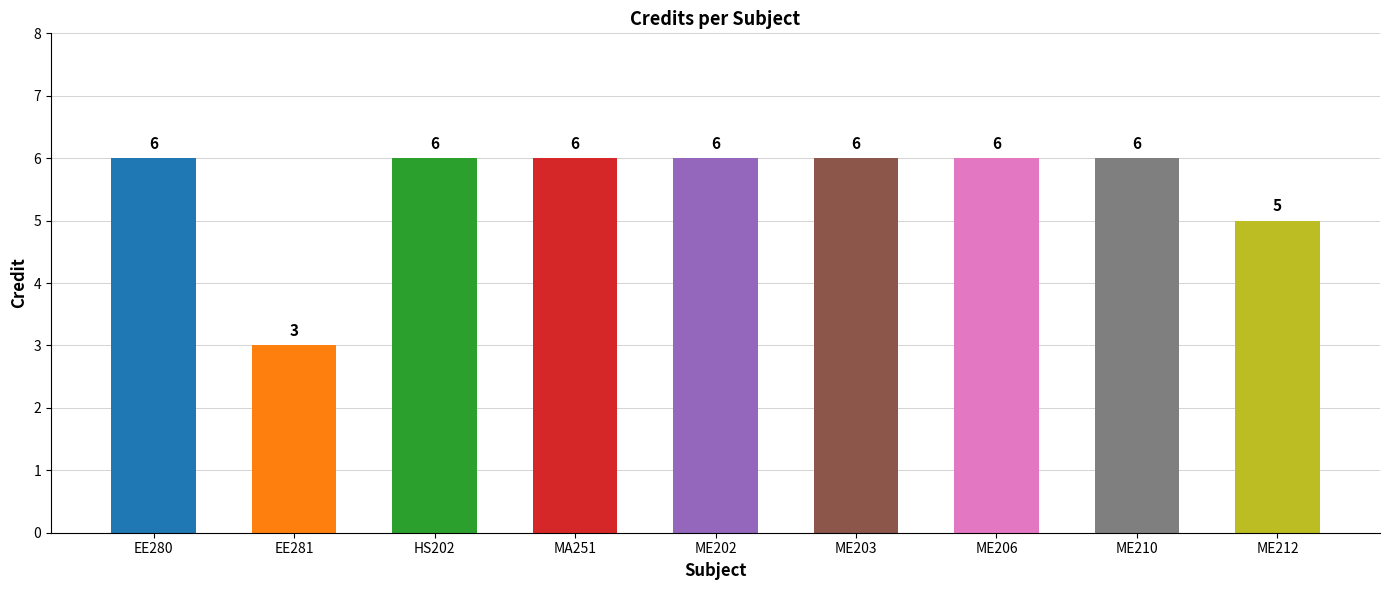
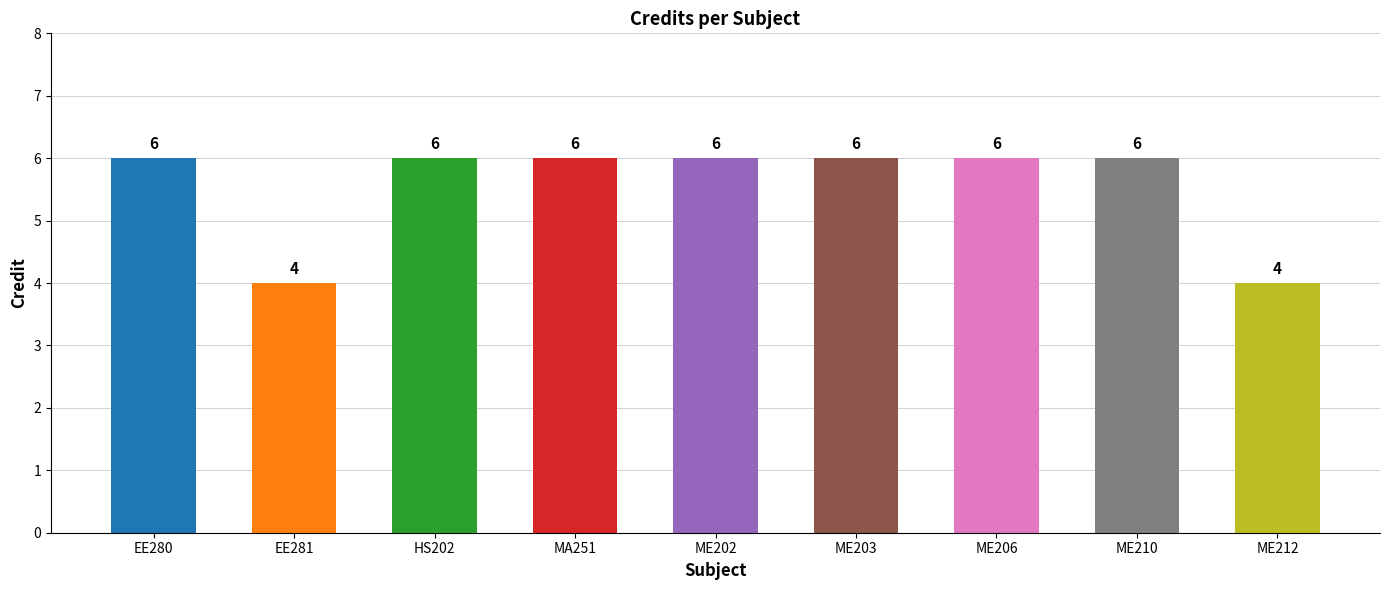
EE281: 3 -> 4
ME212: 5 -> 4
